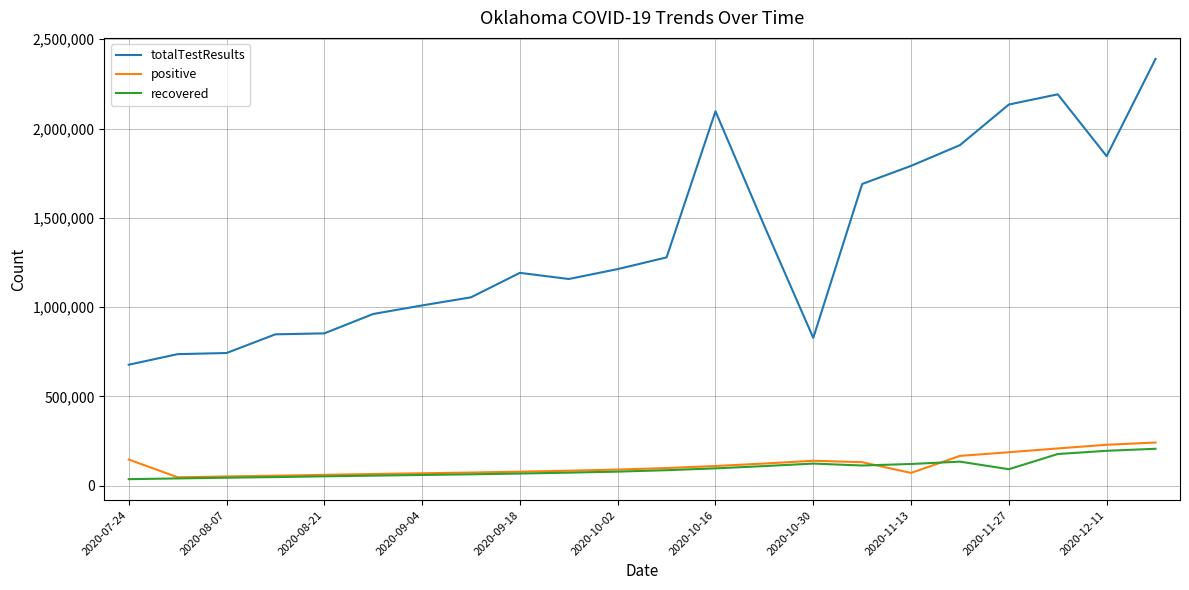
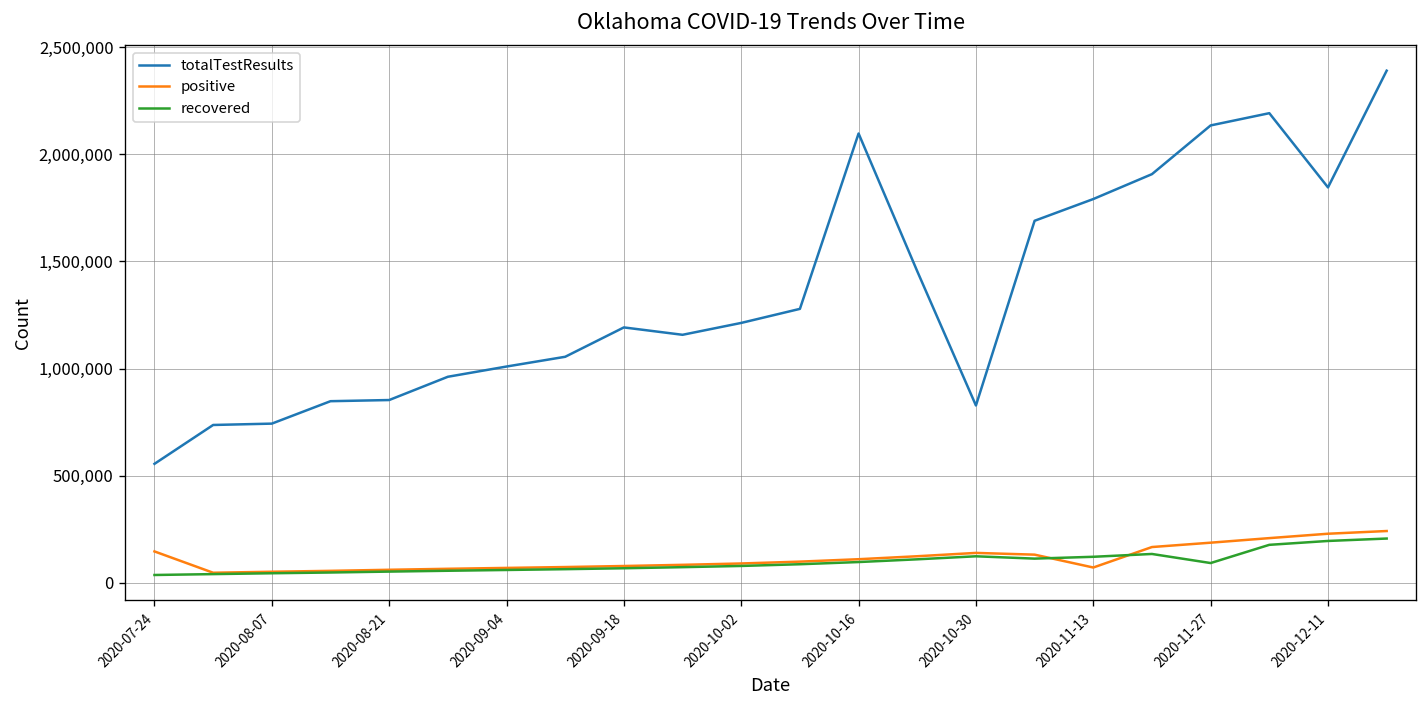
totalTestResults, 2020-07-24: 680,000 -> 560,000
